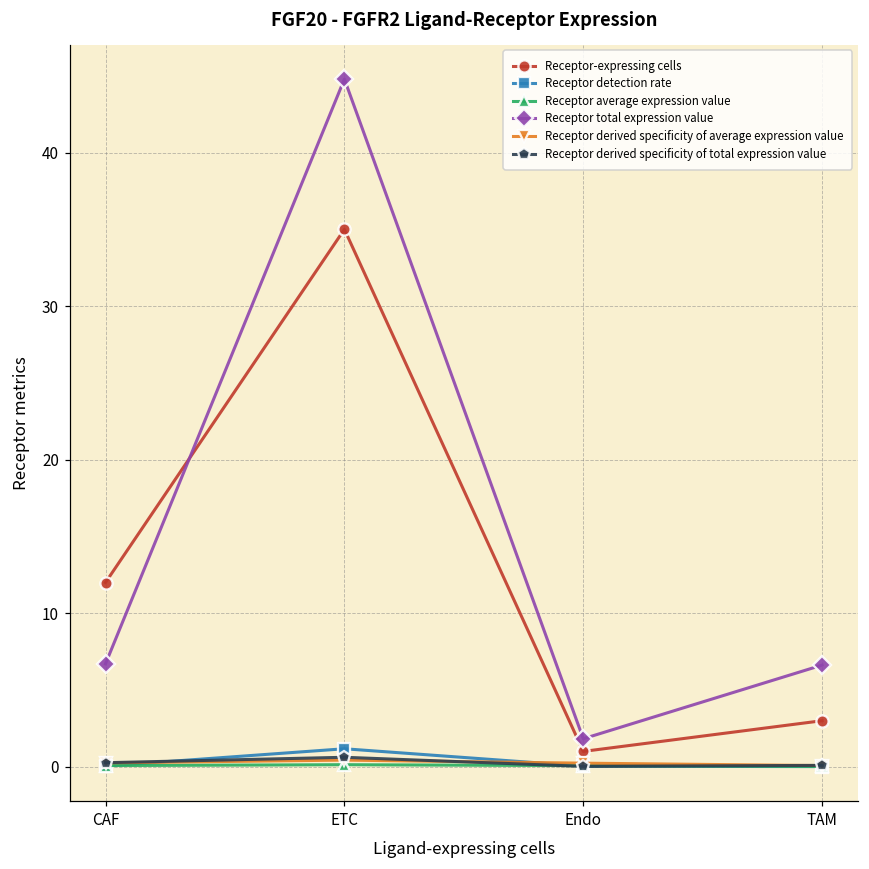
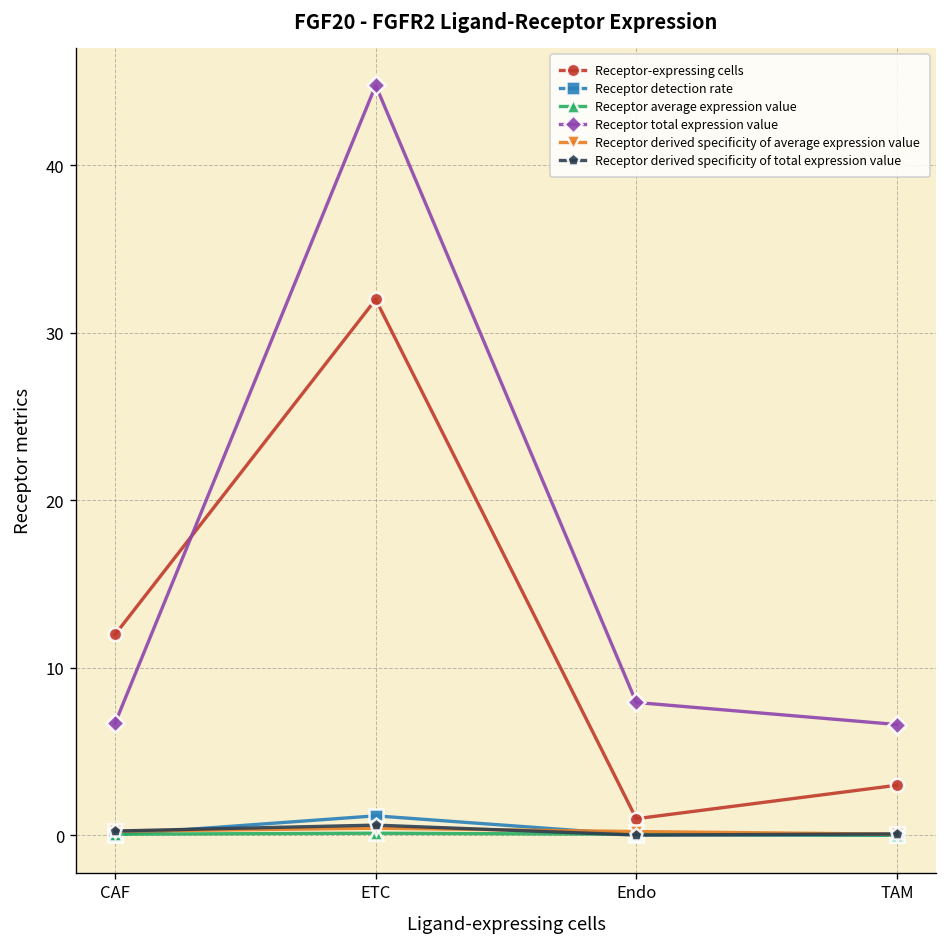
Receptor-expressing cells, ETC: 35 -> 32
Receptor total expression value, Endo: 1.8 -> 7.9
